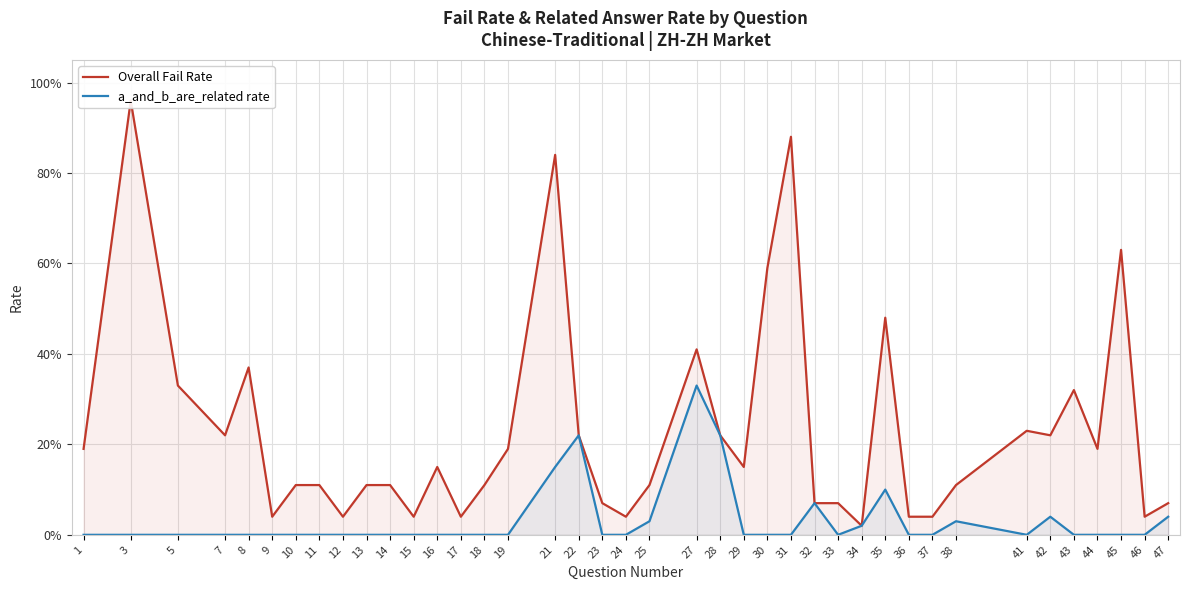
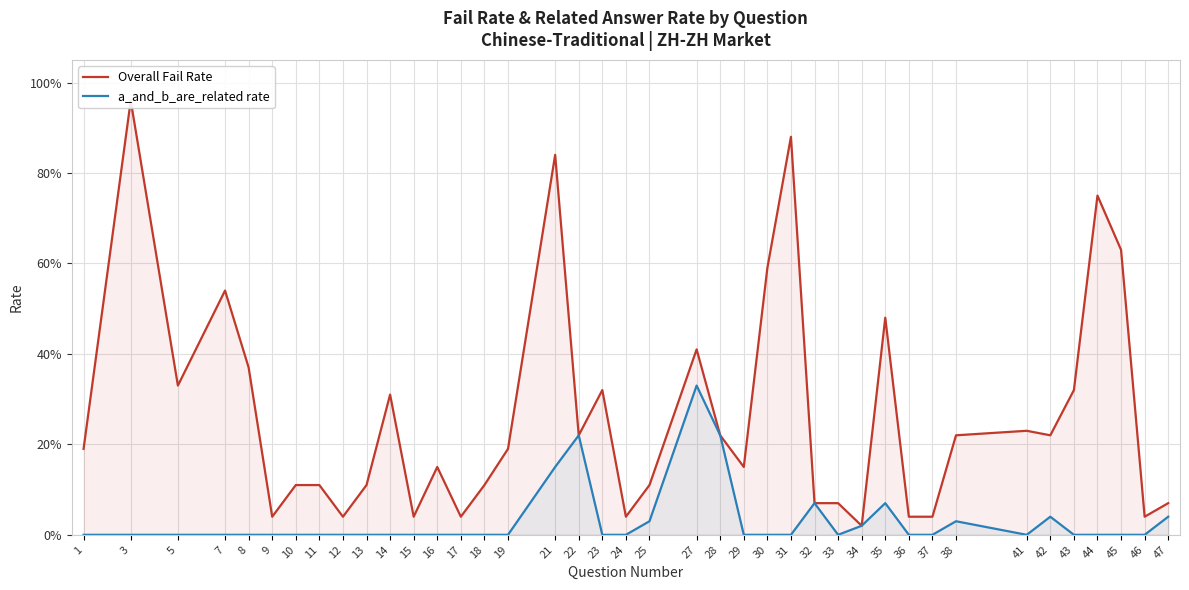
Overall Fail Rate, 7: 22% -> 54%
Overall Fail Rate, 14: 11% -> 31%
Overall Fail Rate, 23: 7% -> 32%
a_and_b_are_related rate, 35: 10% -> 7%
Overall Fail Rate, 38: 11% -> 22%
Overall Fail Rate, 44: 19% -> 75%
